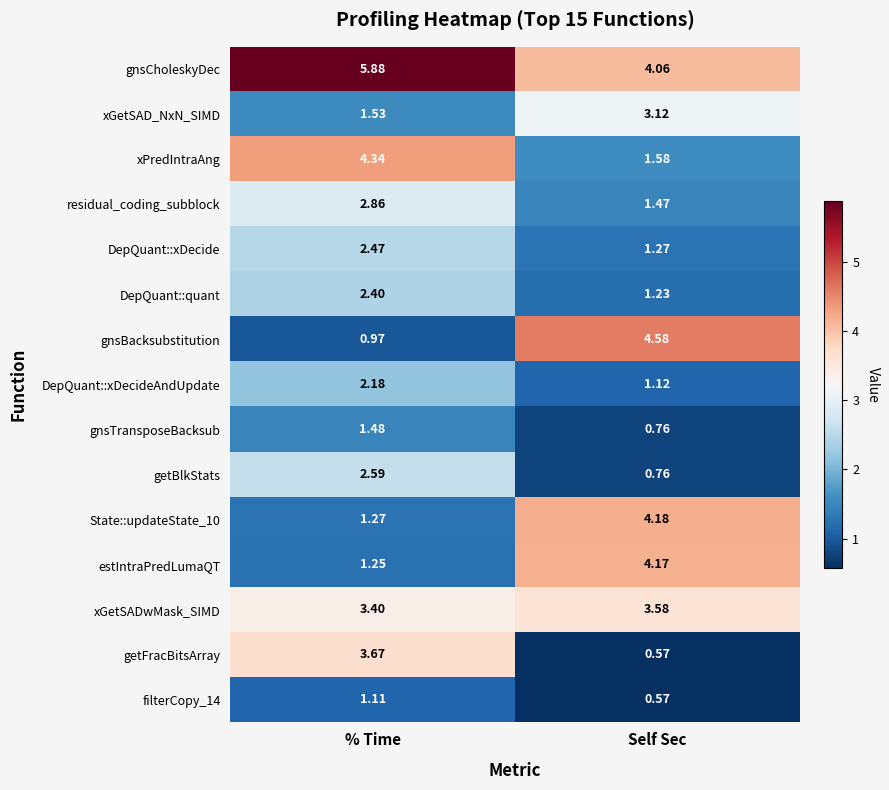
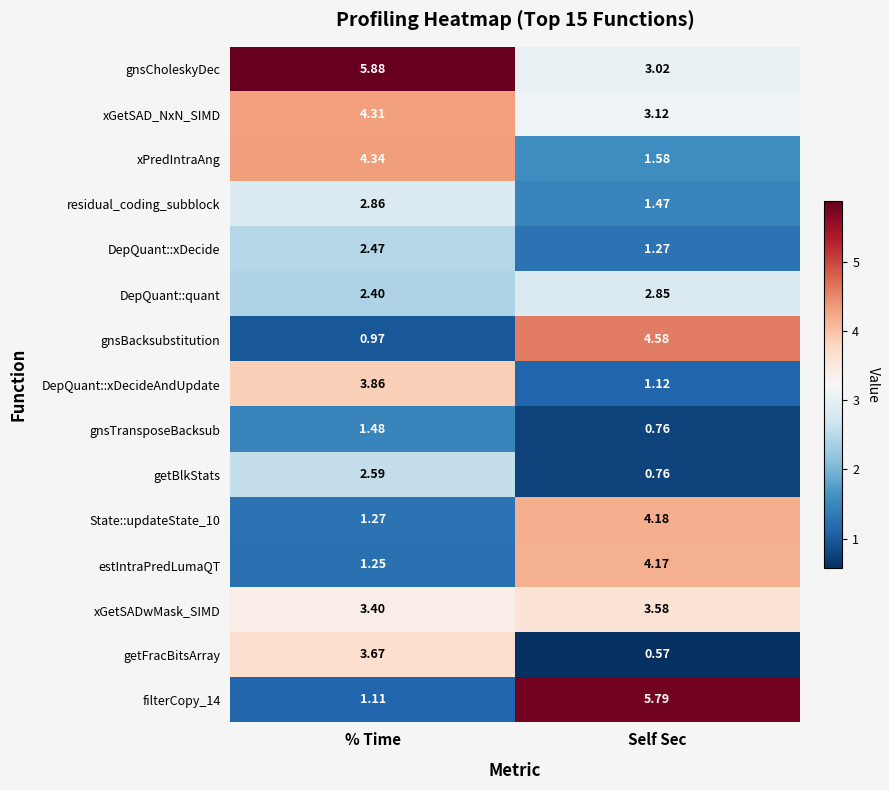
gnsCholeskyDec, Self Sec: 4.06 -> 3.02
xGetSAD_NxN_SIMD, % Time: 1.53 -> 4.31
DepQuant::quant, Self Sec: 1.23 -> 2.85
DepQuant::xDecideAndUpdate, % Time: 2.18 -> 3.86
filterCopy_14, Self Sec: 0.57 -> 5.79
